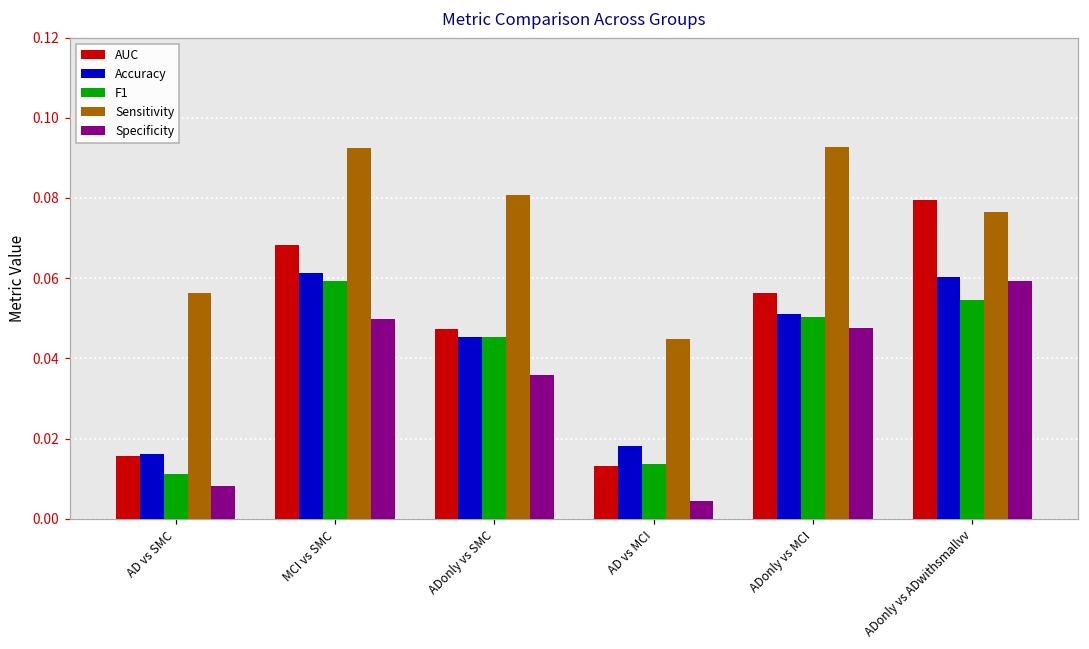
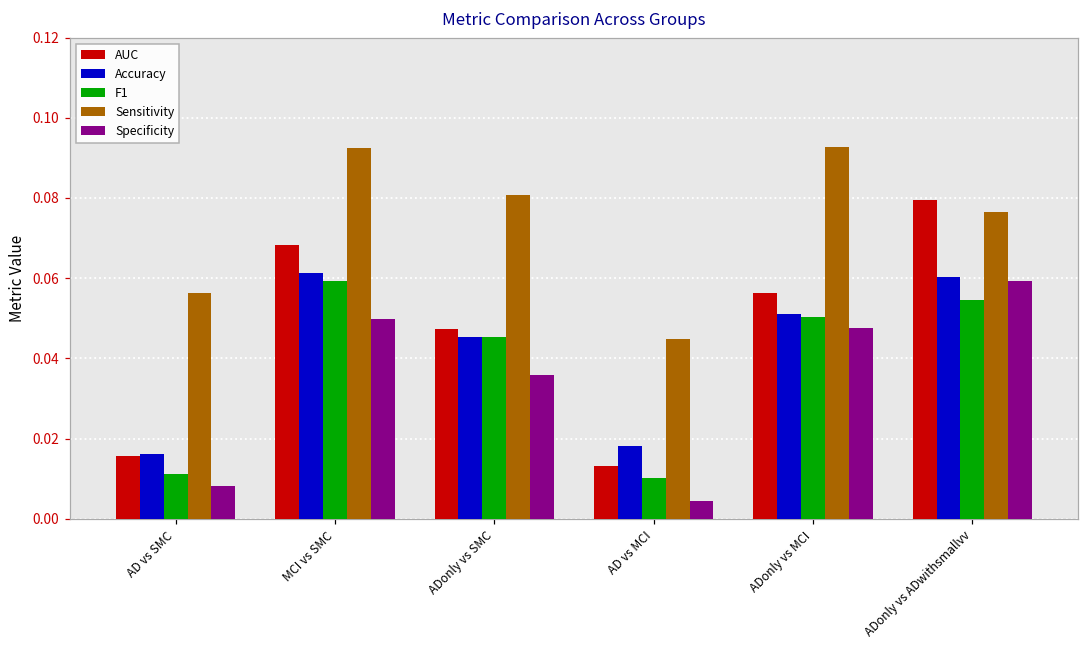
F1, AD vs MCI: 0.014 -> 0.010
